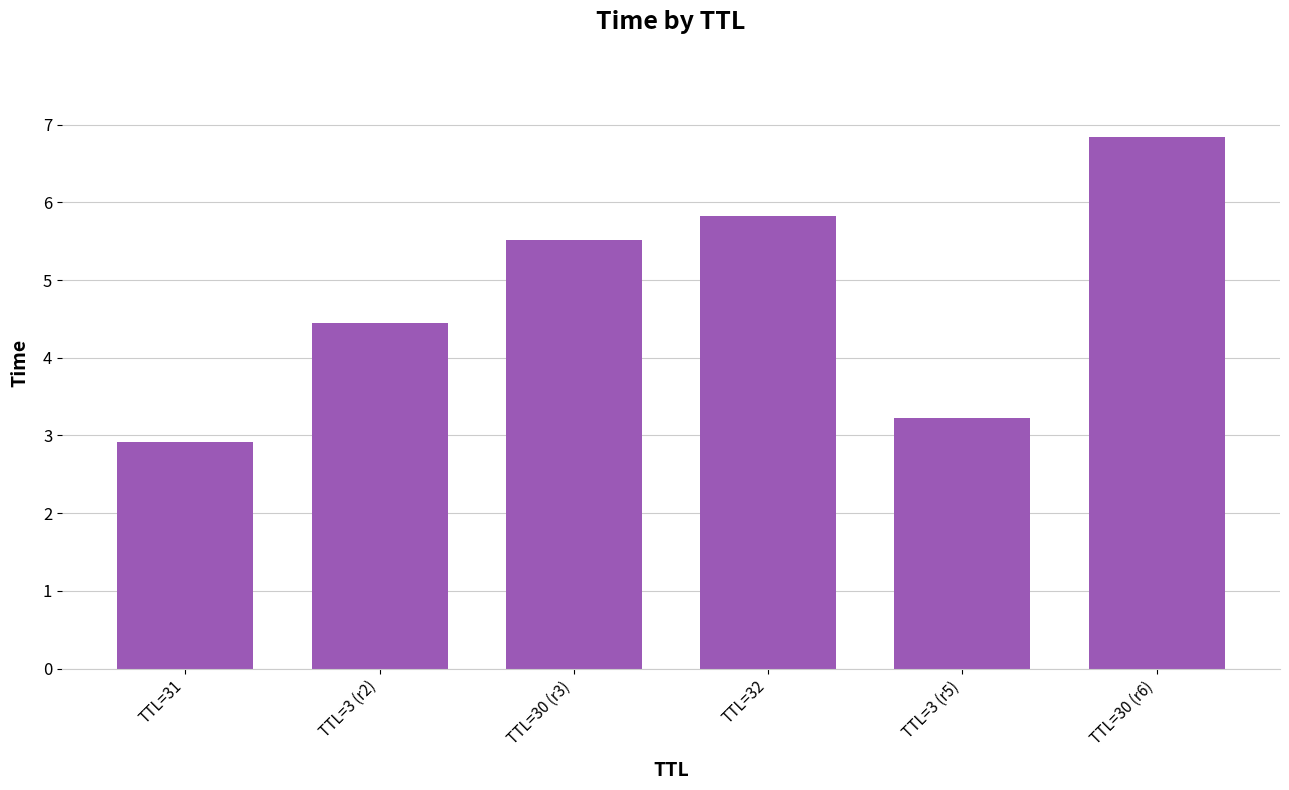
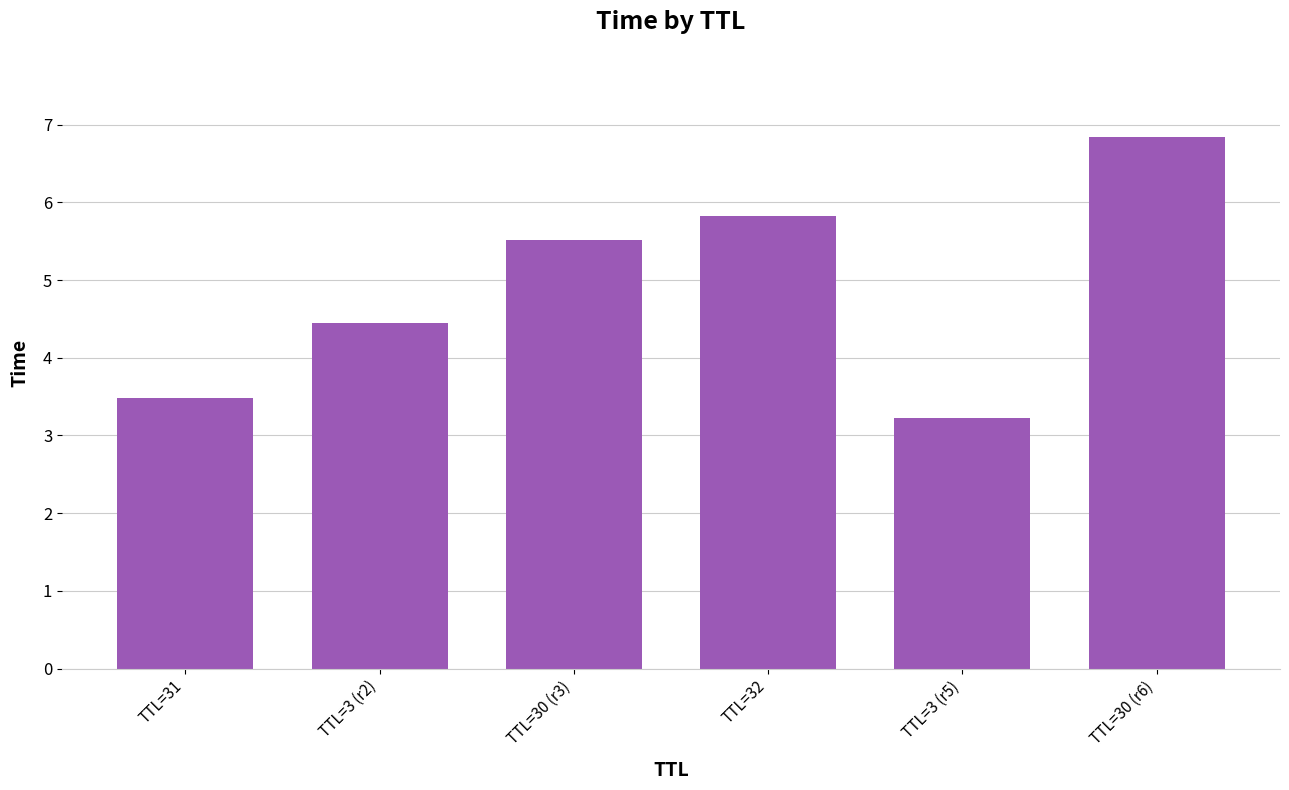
TTL=31: 2.9 -> 3.5
